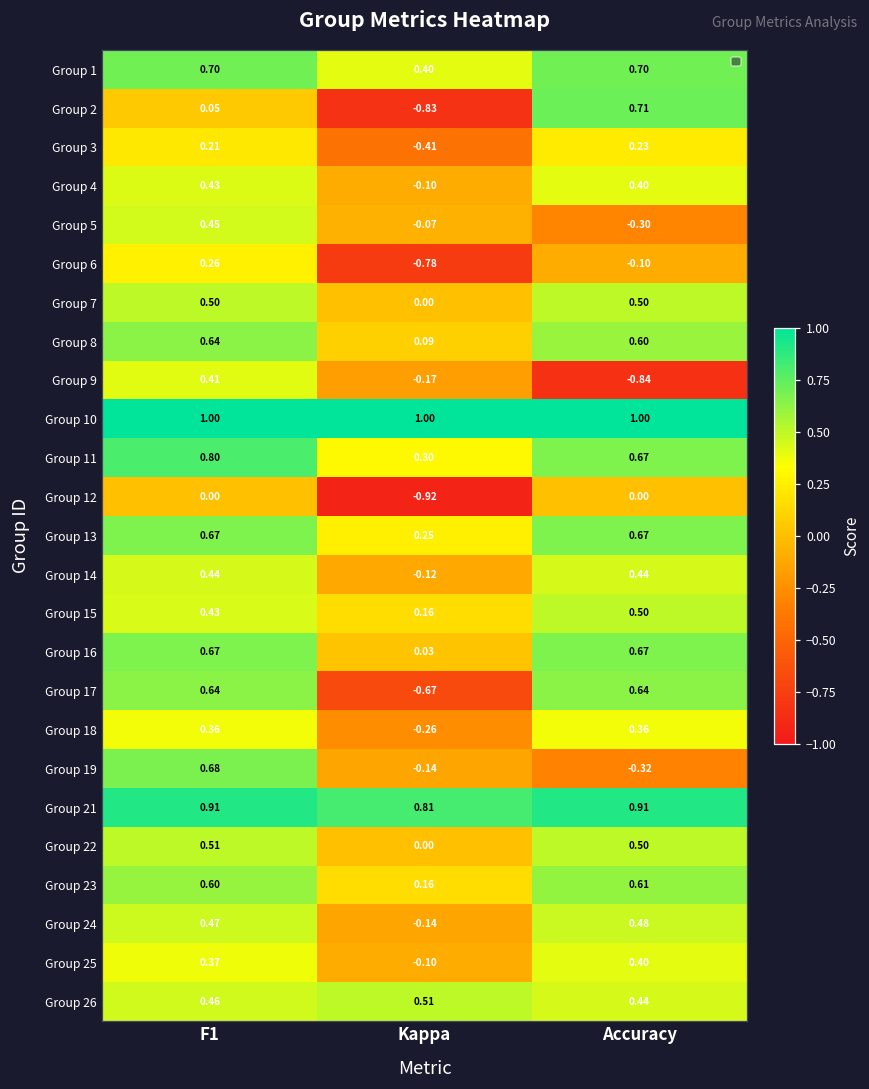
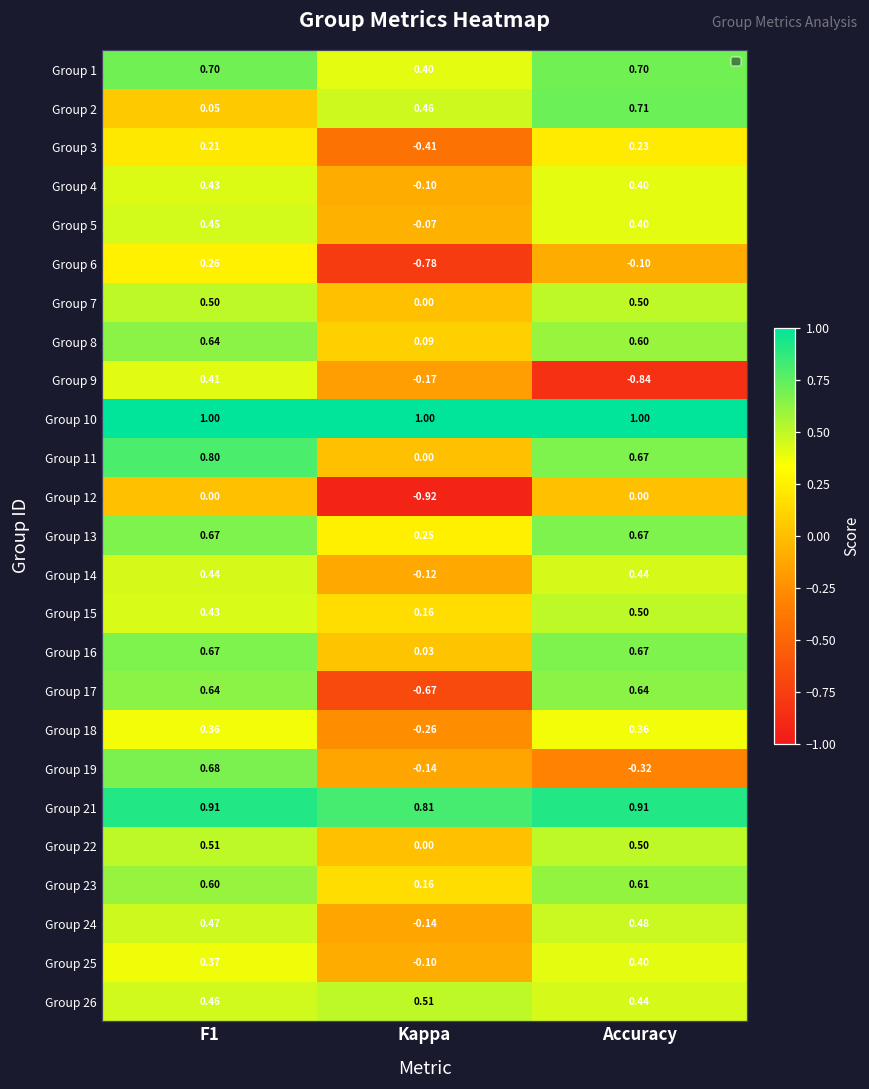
Group 2, Kappa: -0.83 -> 0.46
Group 5, Accuracy: -0.30 -> 0.40
Group 11, Kappa: 0.30 -> 0.00
